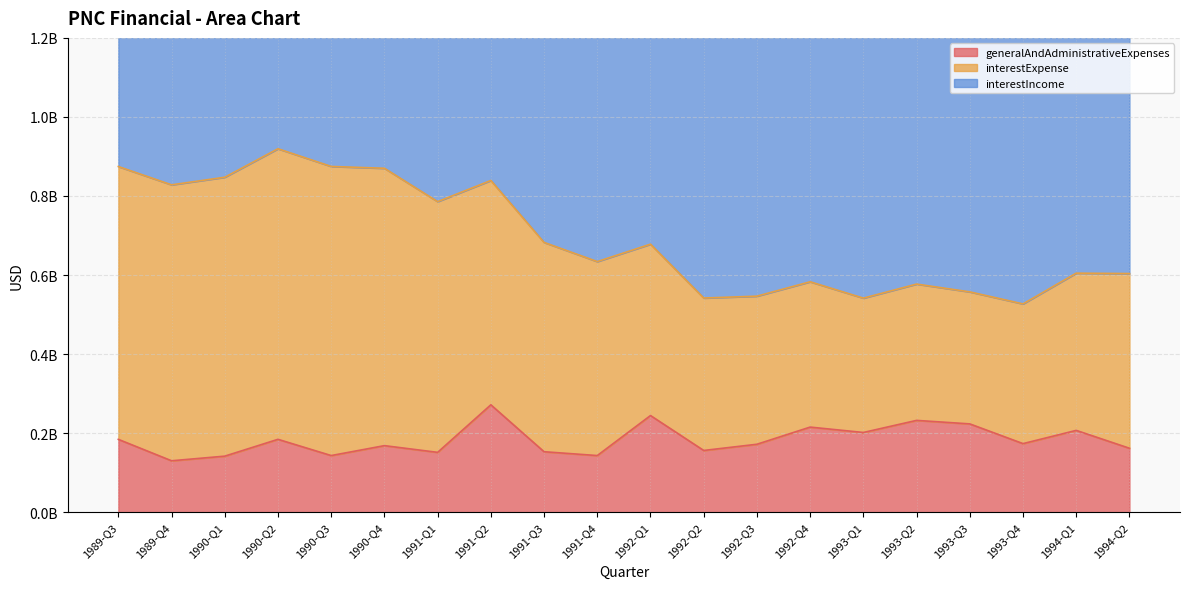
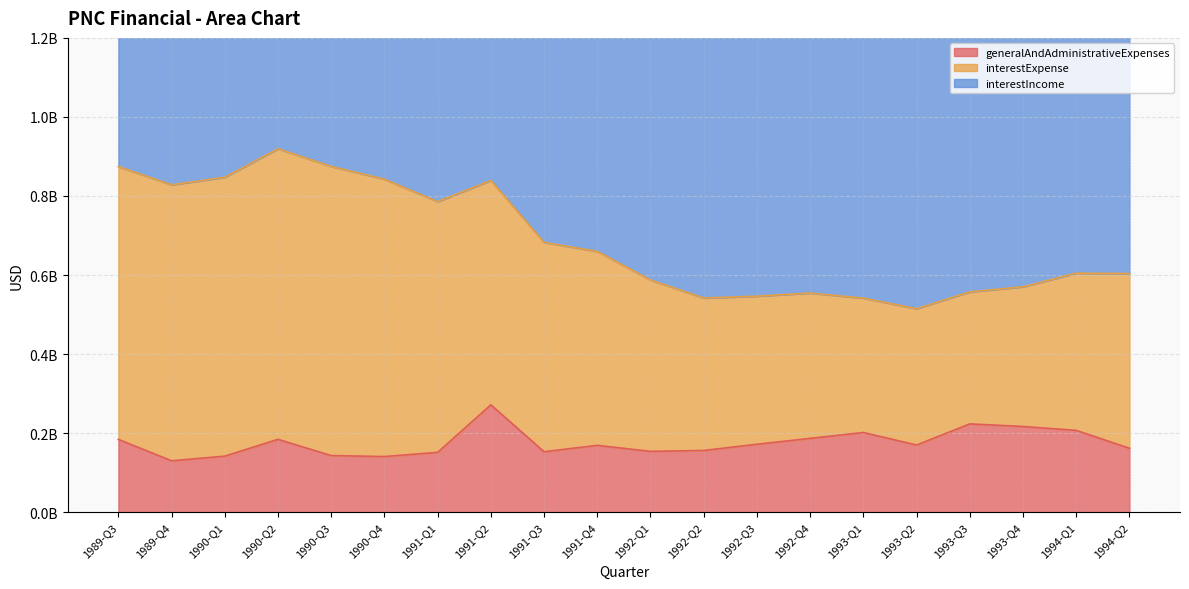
generalAndAdministrativeExpenses, 1990-Q4: 170000000 -> 140000000
generalAndAdministrativeExpenses, 1991-Q4: 140000000 -> 170000000
generalAndAdministrativeExpenses, 1992-Q1: 240000000 -> 150000000
generalAndAdministrativeExpenses, 1992-Q4: 220000000 -> 190000000
generalAndAdministrativeExpenses, 1993-Q2: 230000000 -> 170000000
generalAndAdministrativeExpenses, 1993-Q4: 170000000 -> 220000000
